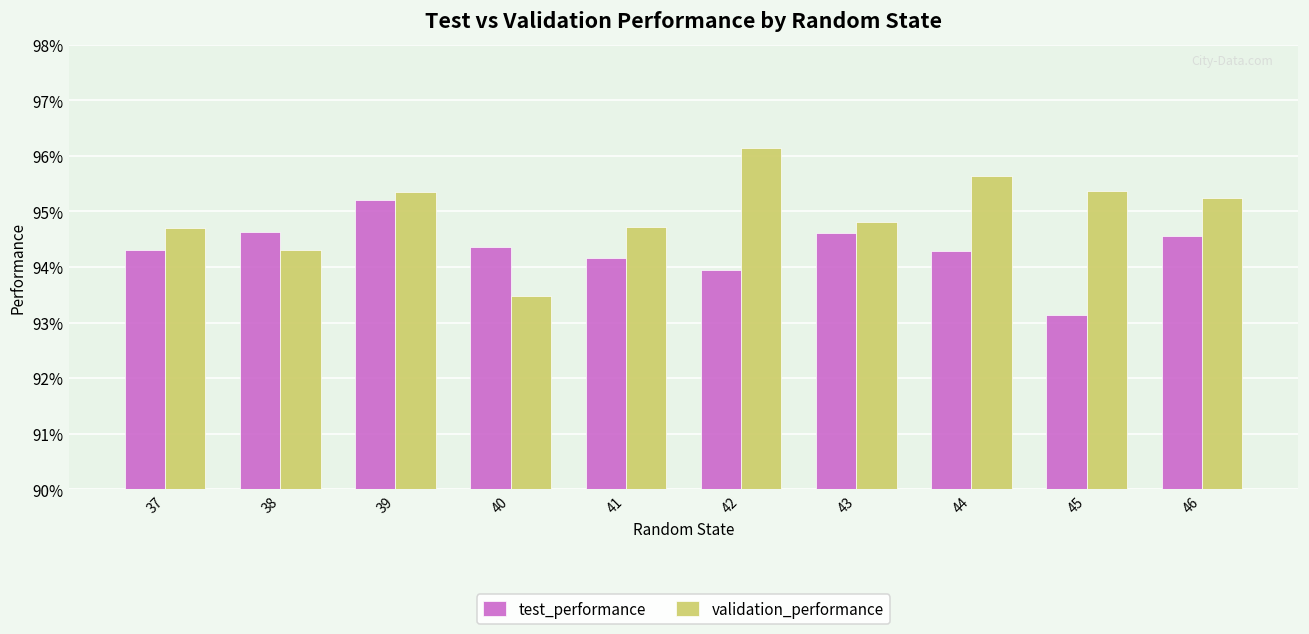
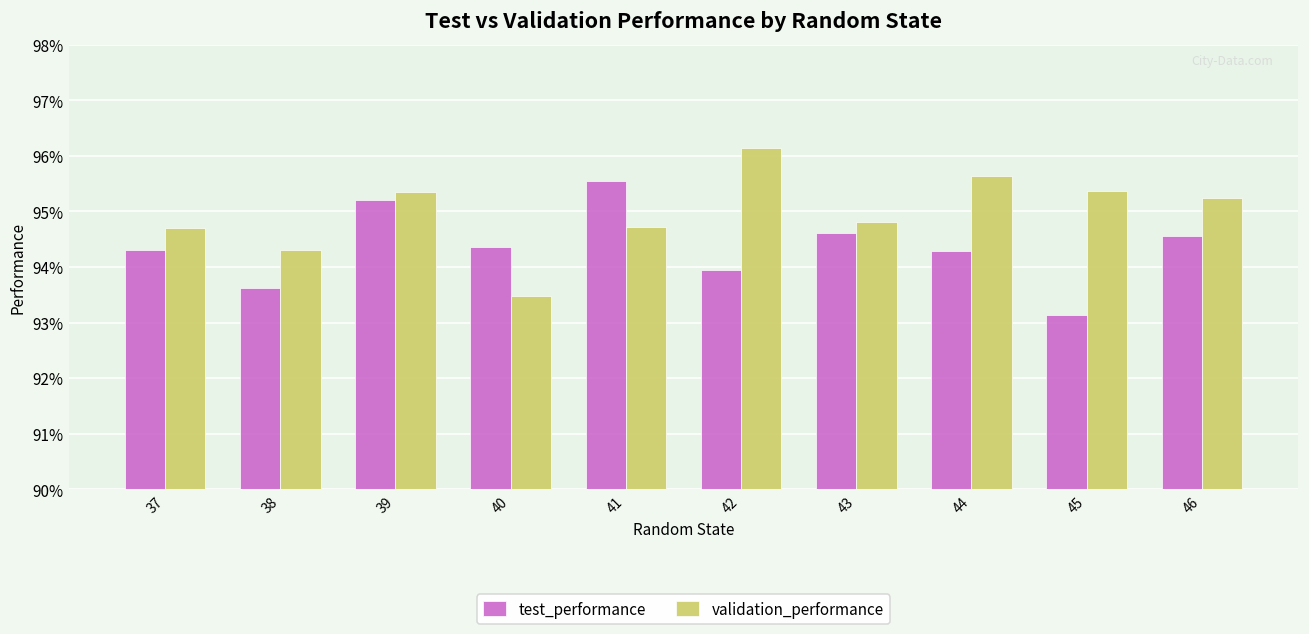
test_performance, 38: 94.6% -> 93.6%
test_performance, 41: 94.2% -> 95.5%
